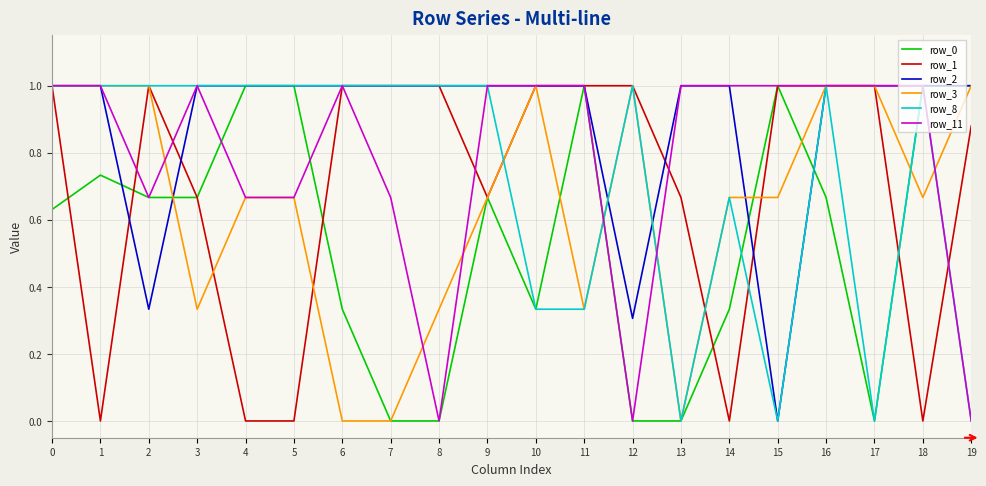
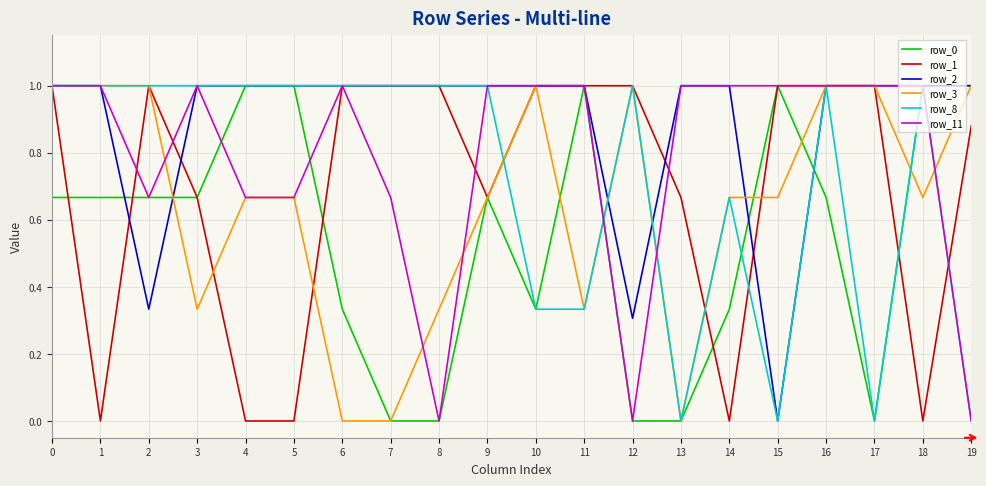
row_0, 0: 0.63 -> 0.67
row_0, 1: 0.73 -> 0.67
